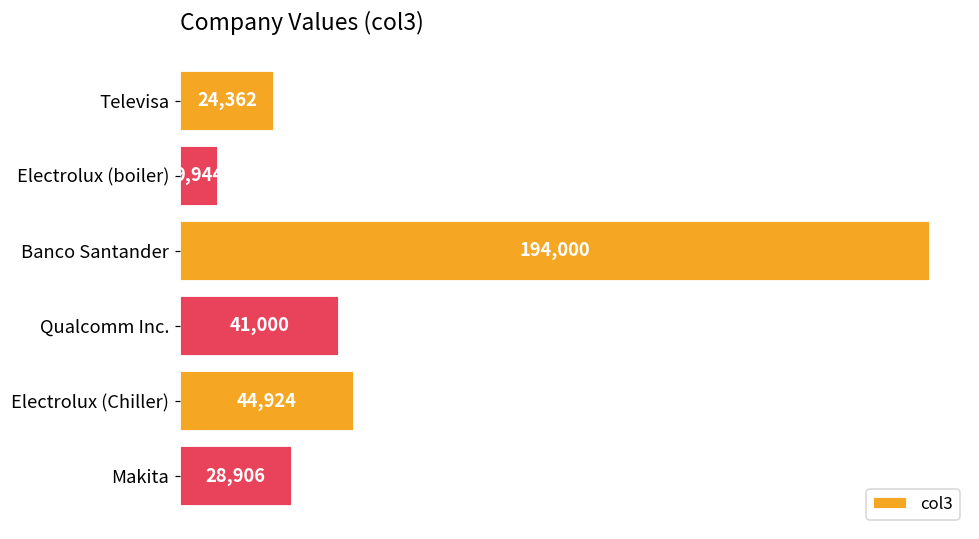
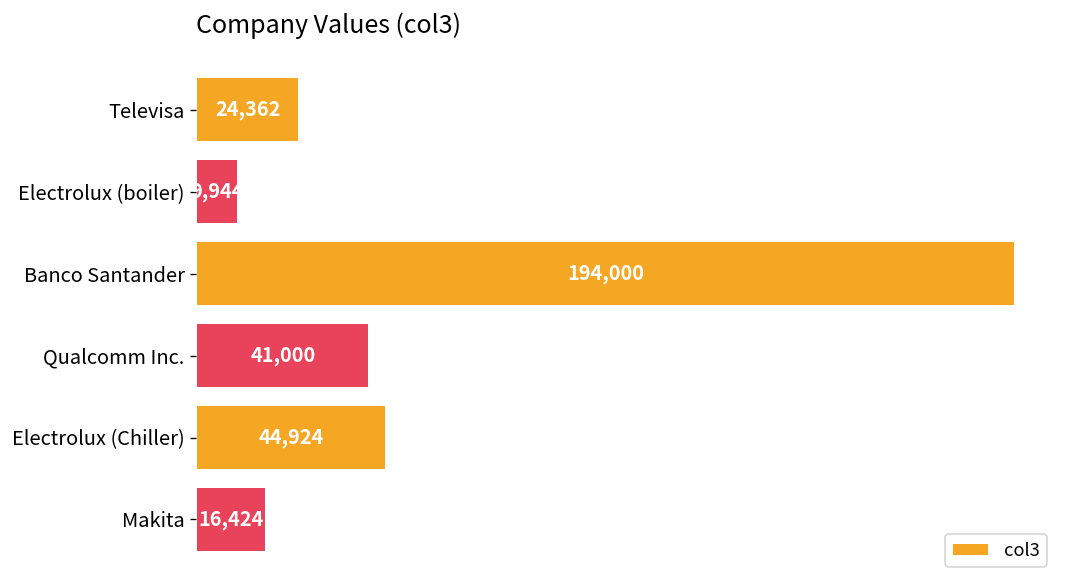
Makita: 28,906 -> 16,424
